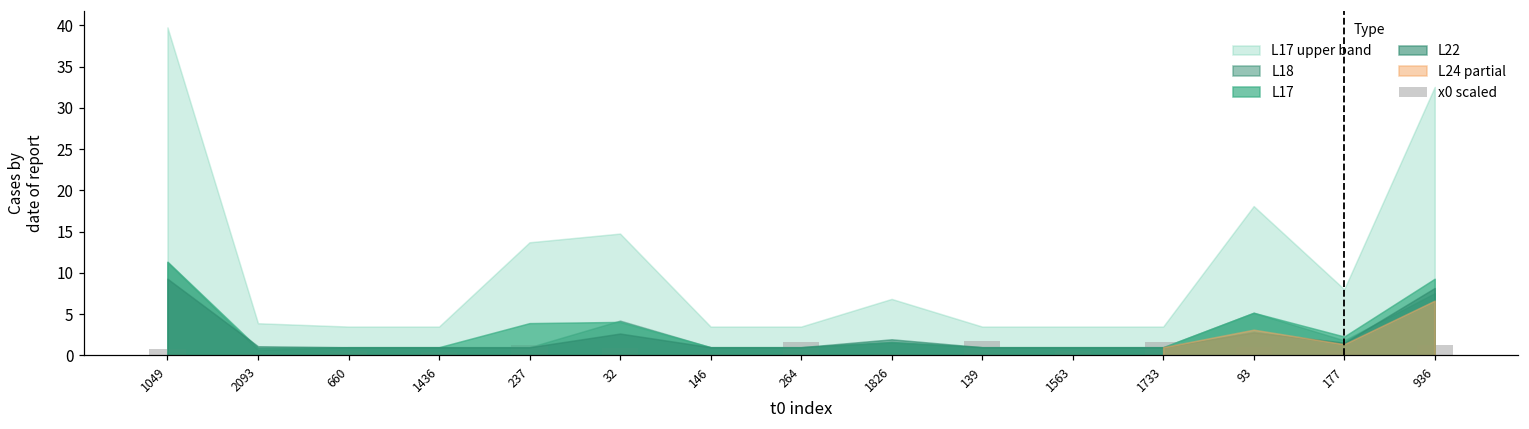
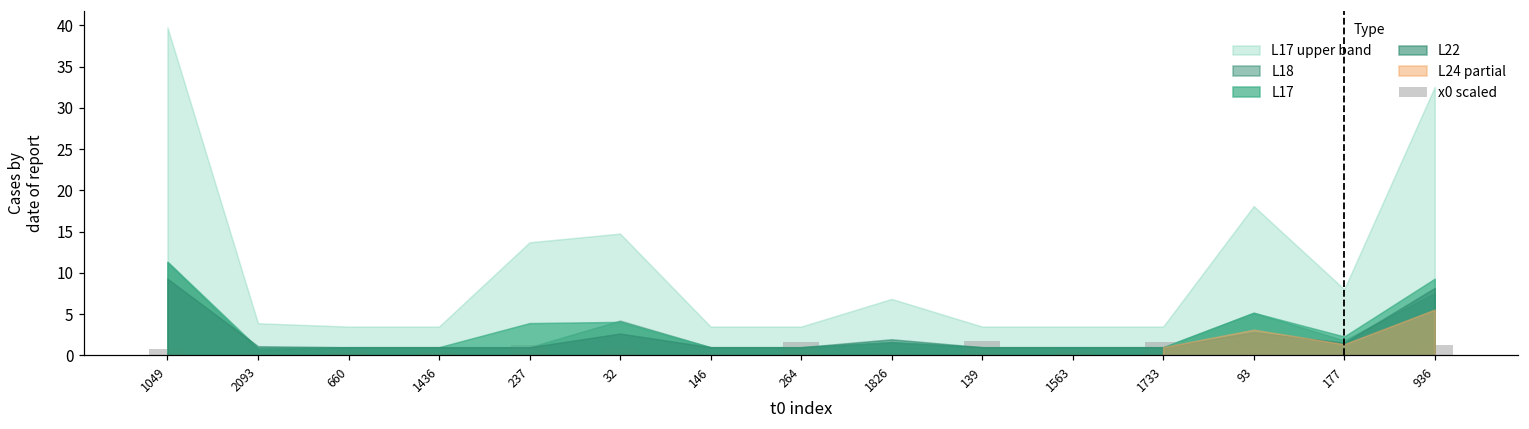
L24 partial, 936: 7 -> 6
